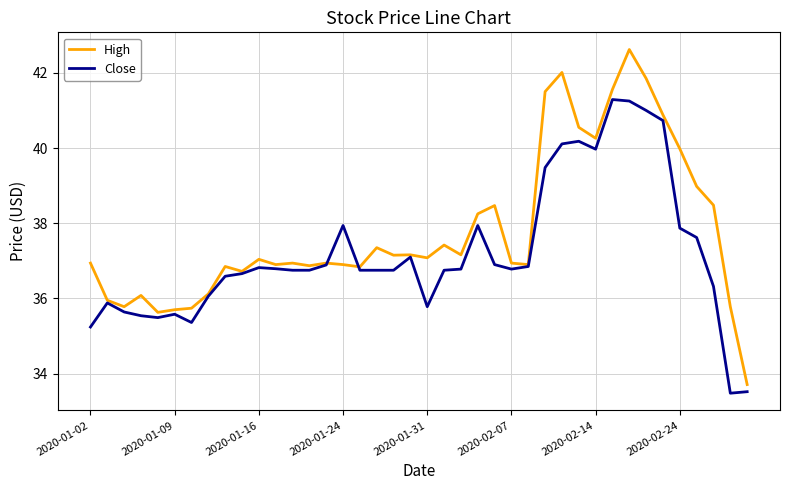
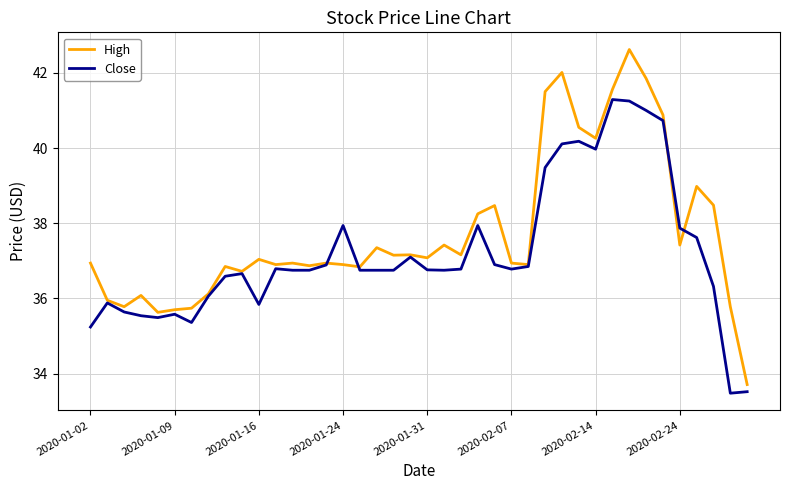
Close, 2020-01-16: 36.8 -> 35.8
Close, 2020-01-31: 35.8 -> 36.8
High, 2020-02-24: 40.0 -> 37.4
